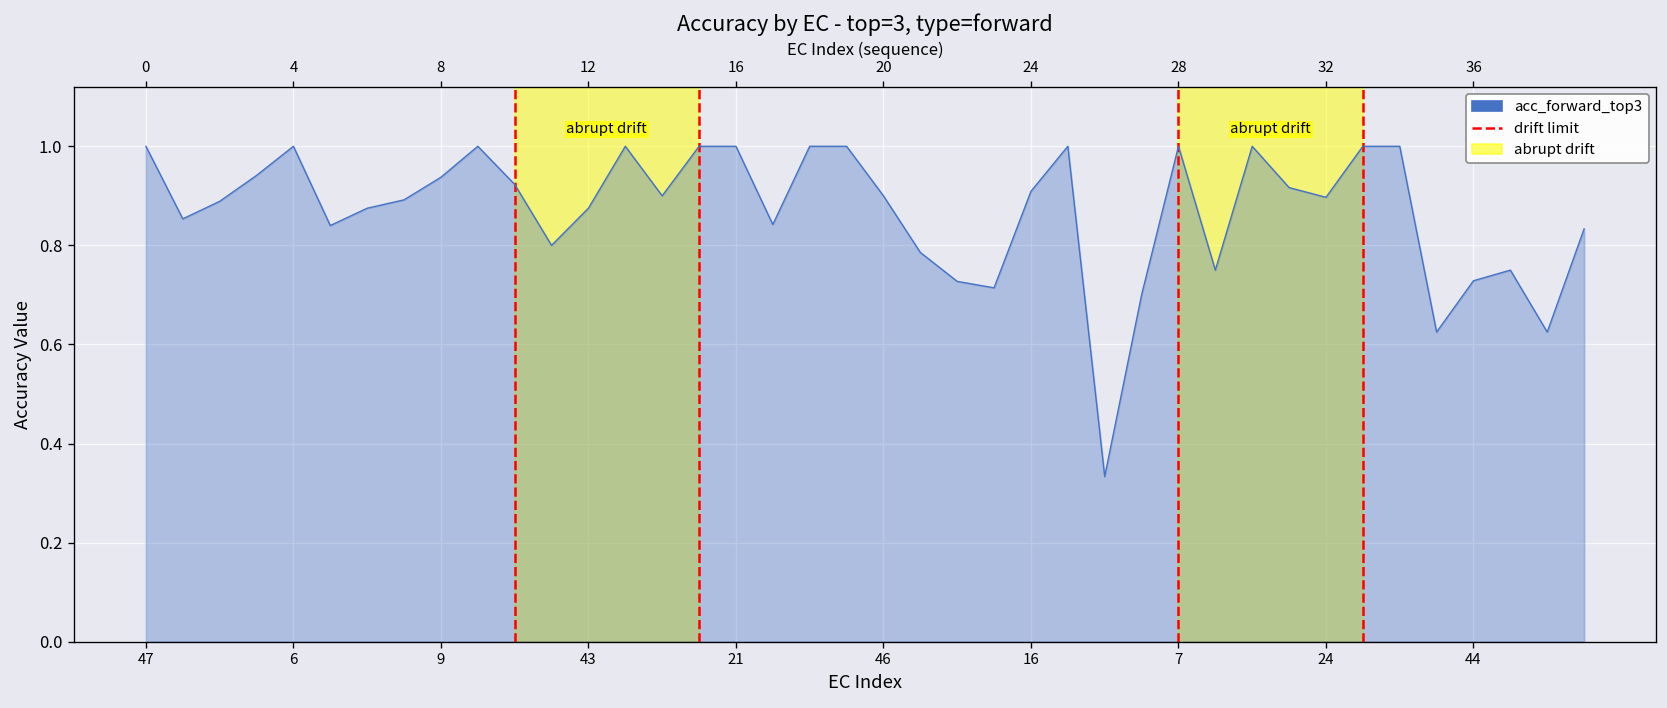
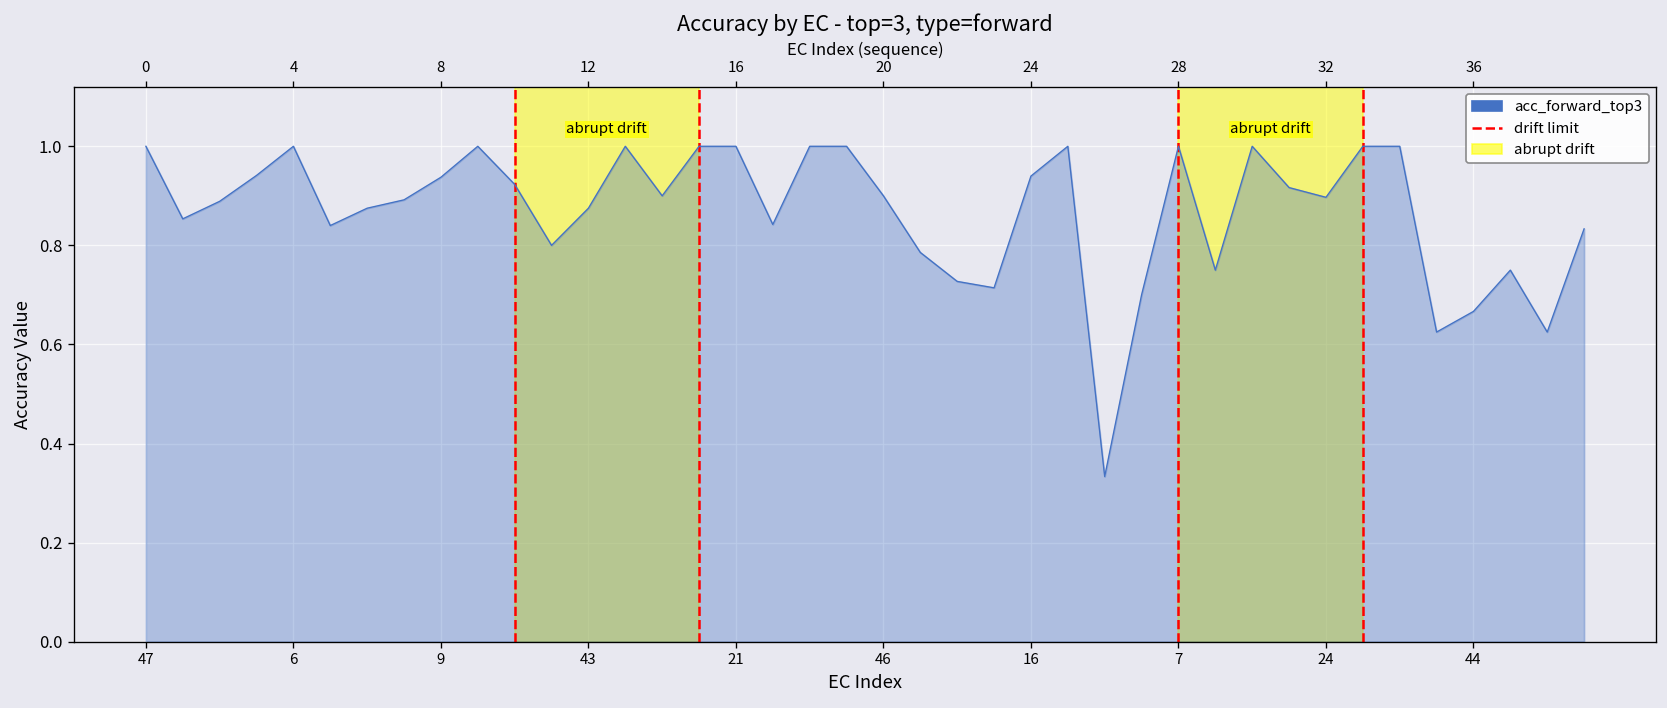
16: 0.91 -> 0.94
44: 0.73 -> 0.67
